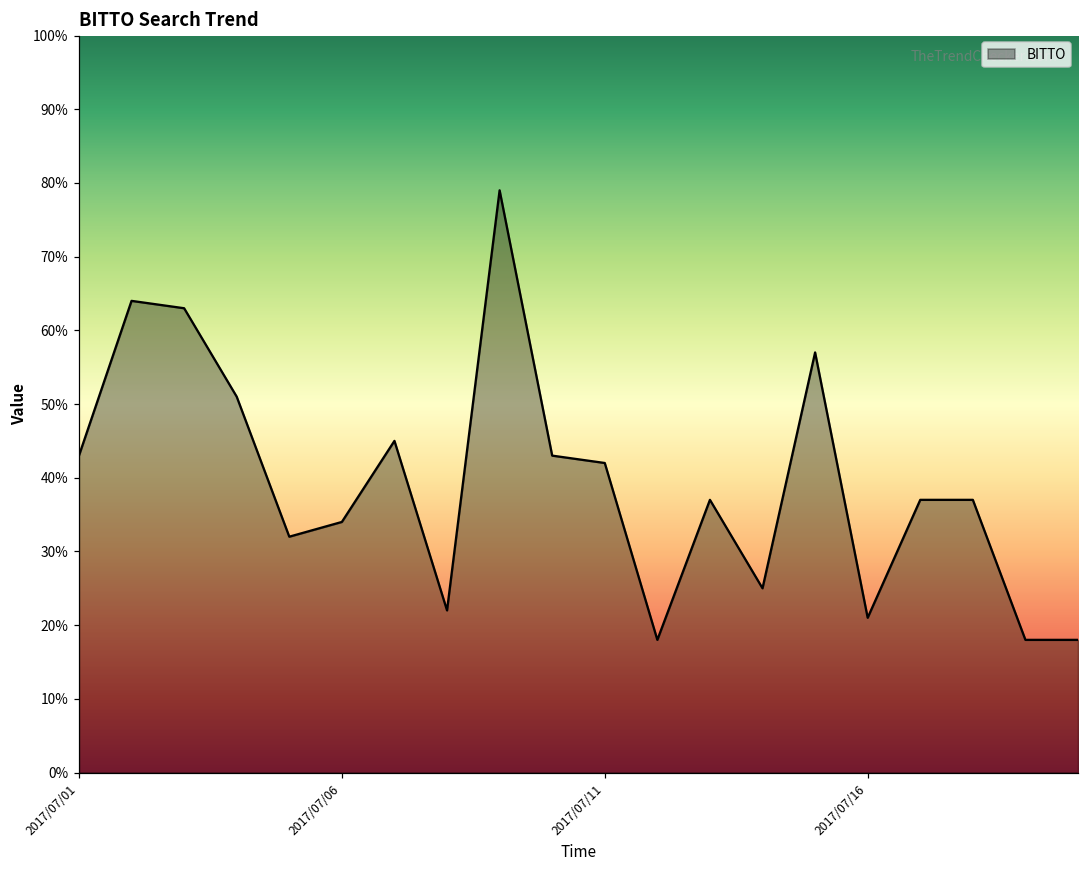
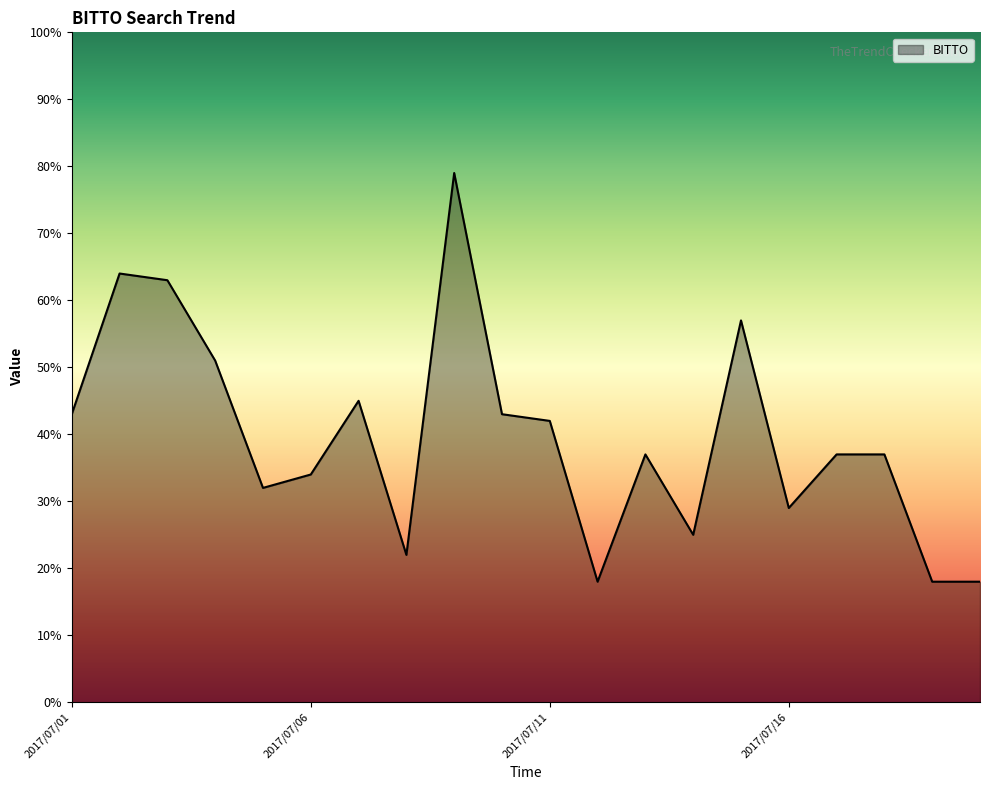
2017/07/16: 21% -> 29%
